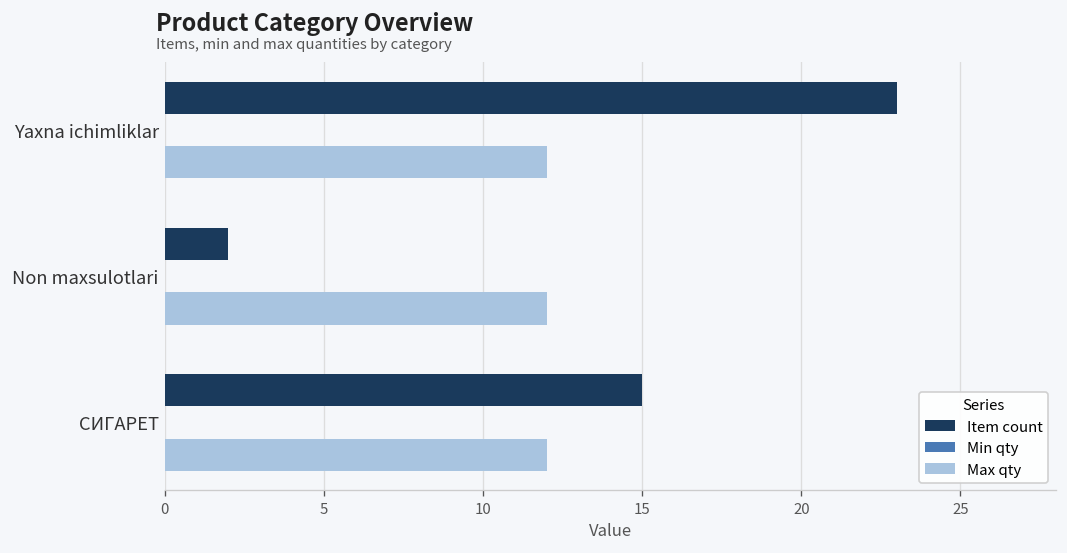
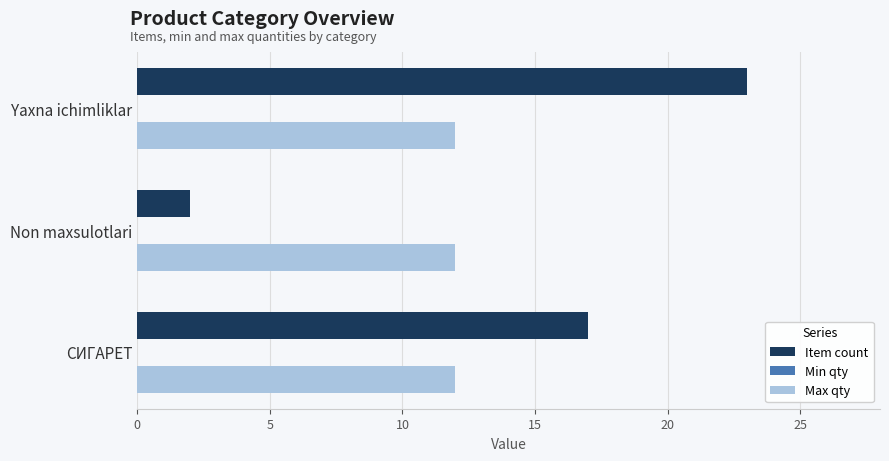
Item count, СИГАРЕТ: 15 -> 17
